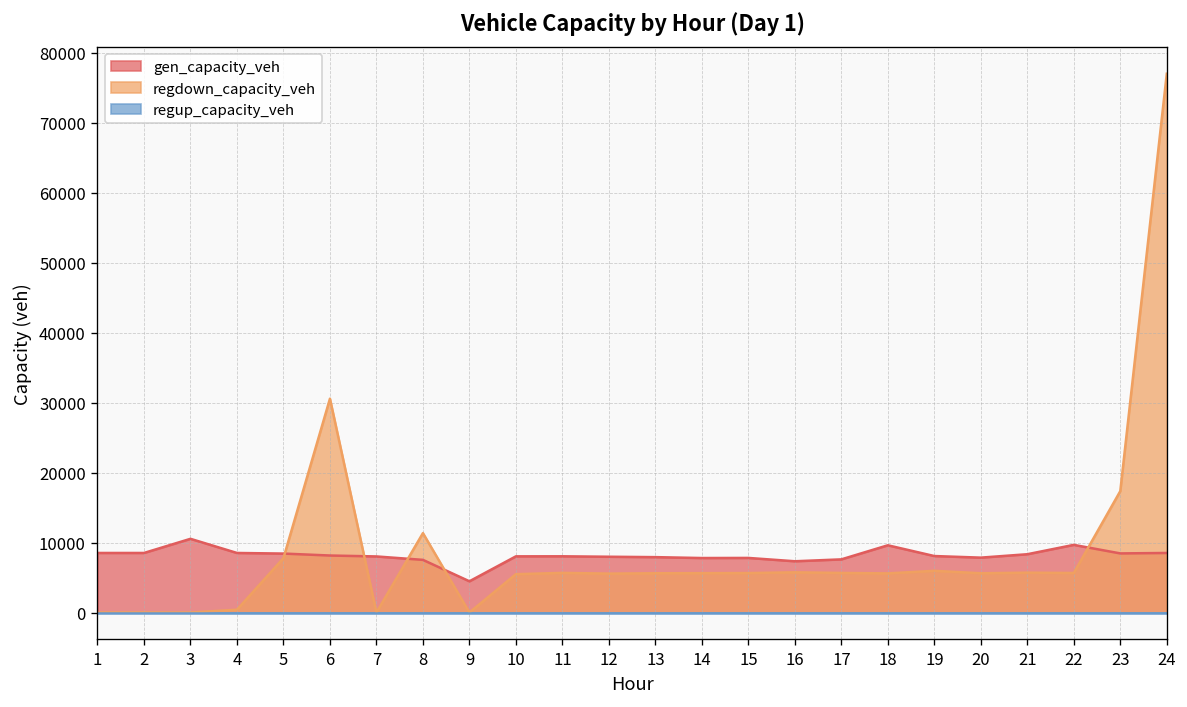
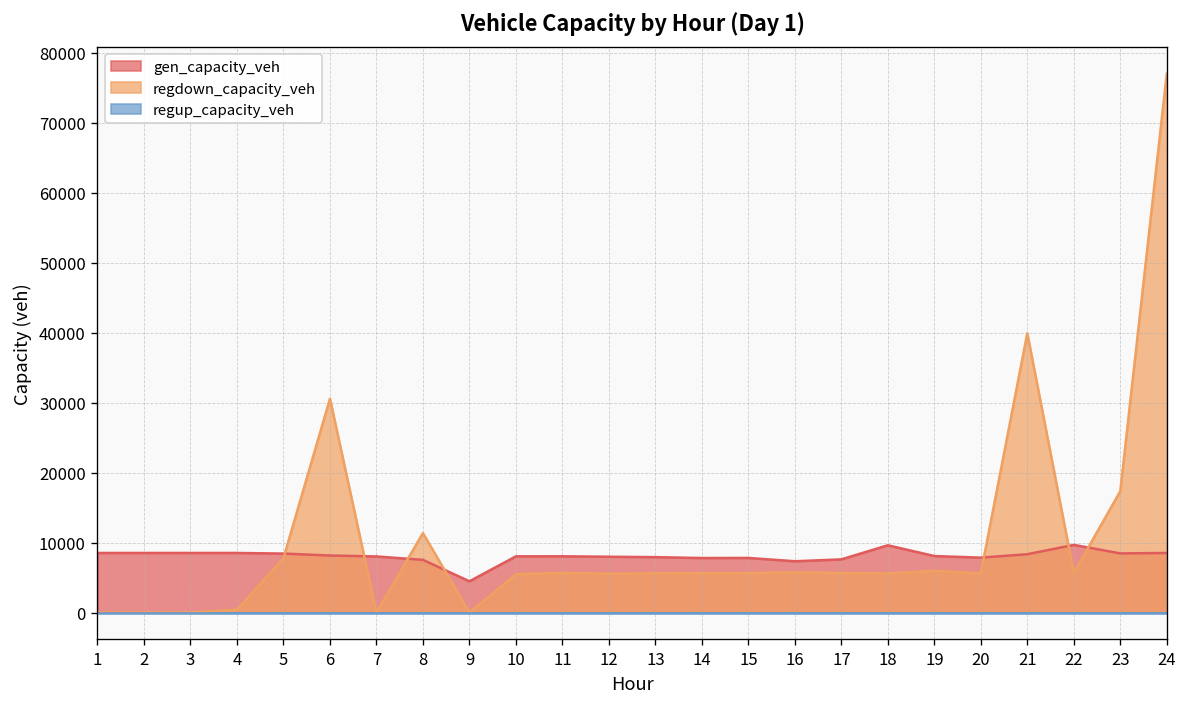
gen_capacity_veh, 3: 11000 -> 9000
regdown_capacity_veh, 21: 6000 -> 40000
